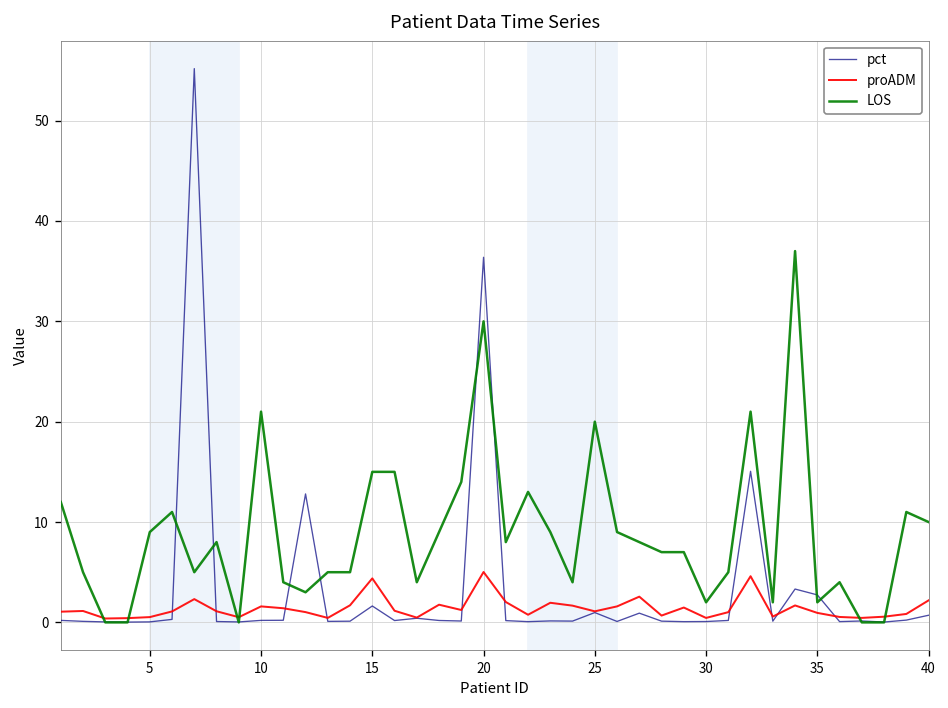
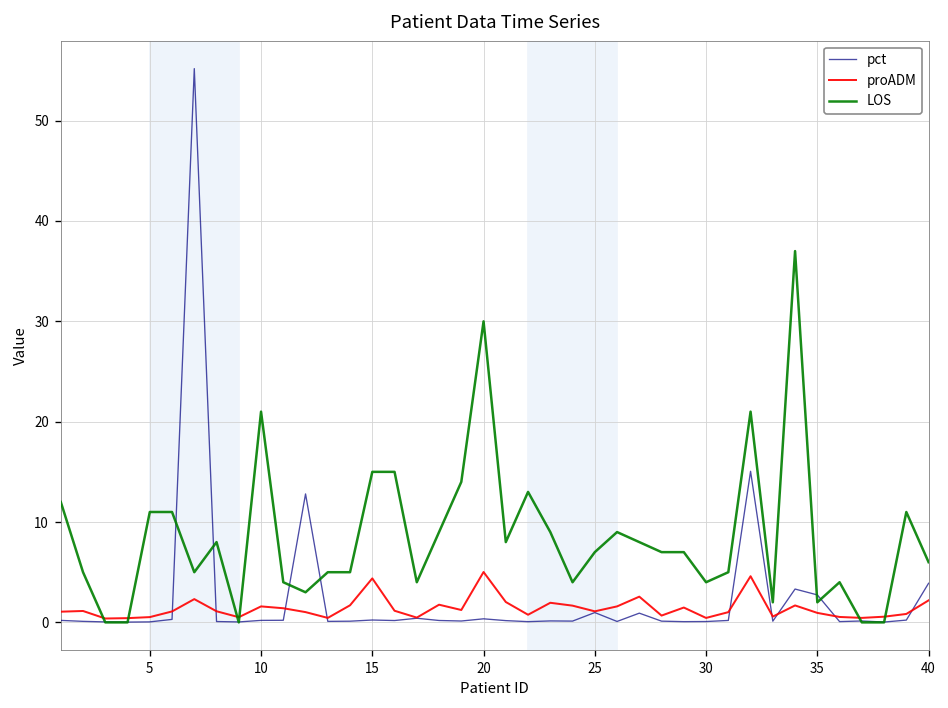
LOS, 5: 9 -> 11
pct, 15: 2 -> 0
pct, 20: 36 -> 0
LOS, 25: 20 -> 7
LOS, 30: 2 -> 4
pct, 40: 1 -> 4
LOS, 40: 10 -> 6
